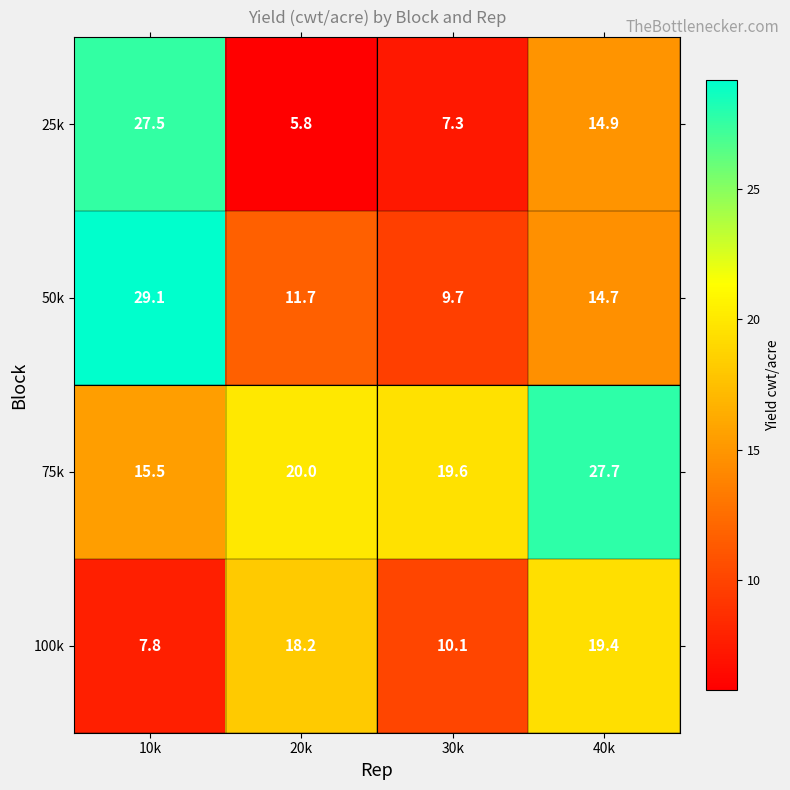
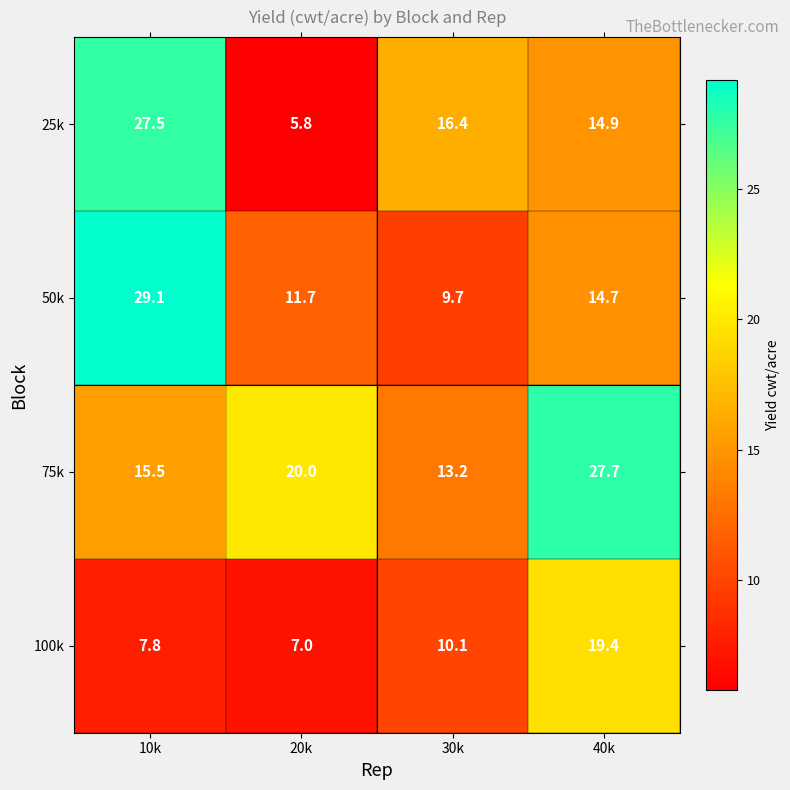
25k, 30k: 7.3 -> 16.4
75k, 30k: 19.6 -> 13.2
100k, 20k: 18.2 -> 7.0
